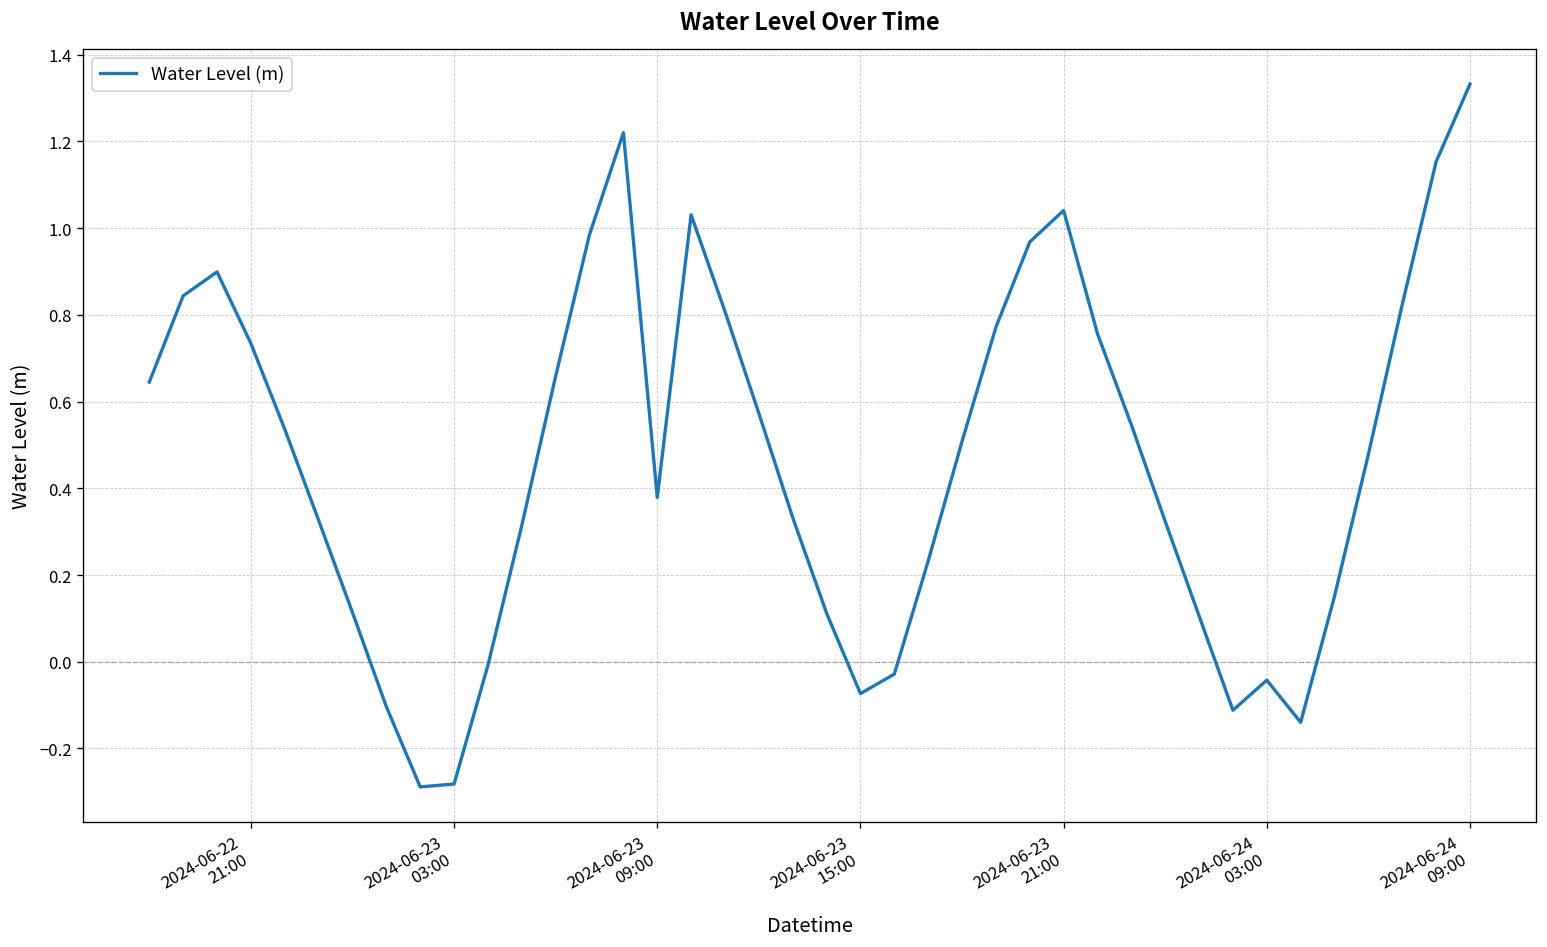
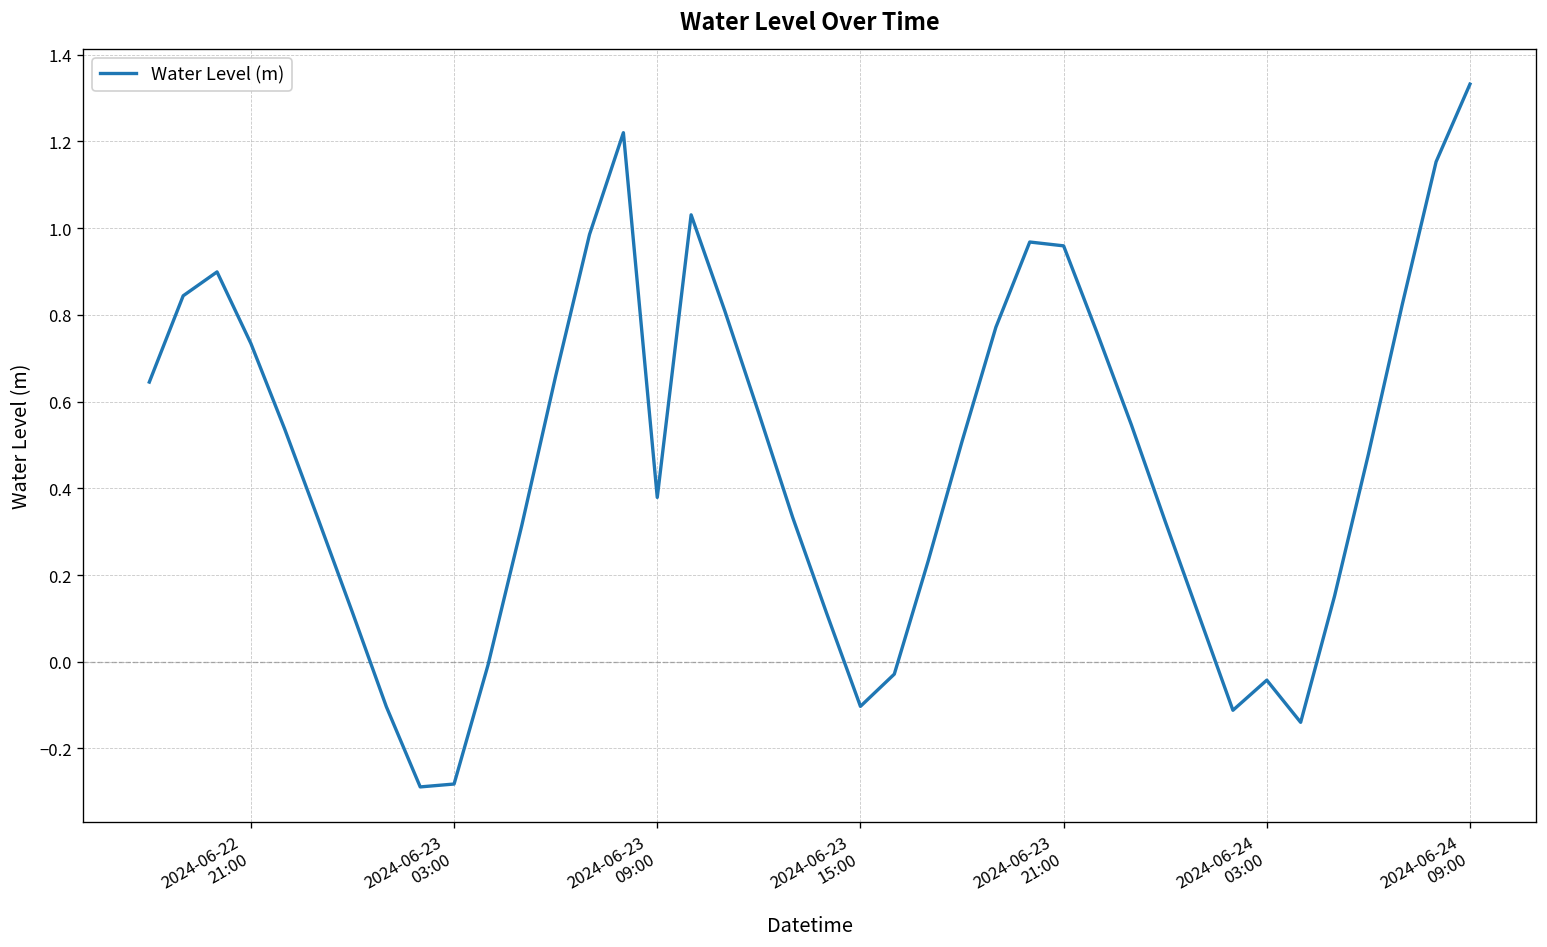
2024-06-23 15:00: -0.07 -> -0.10
2024-06-23 21:00: 1.04 -> 0.96
